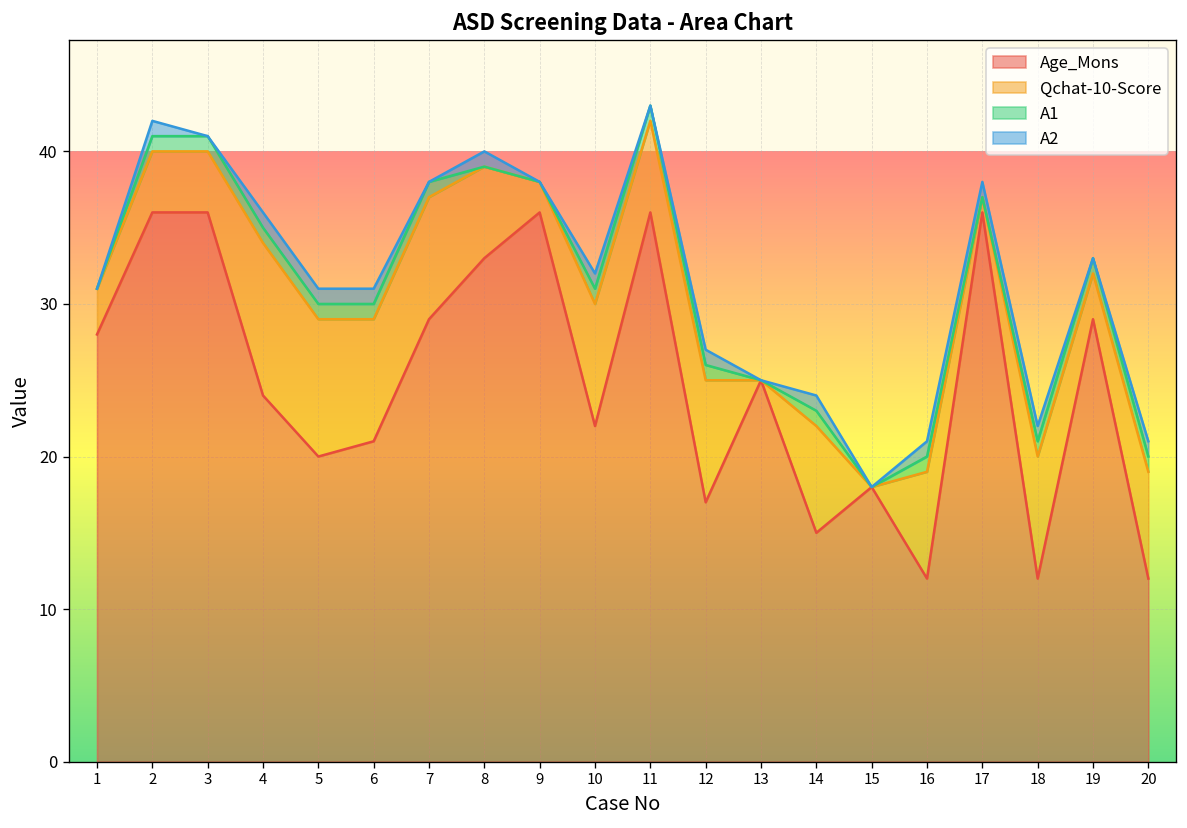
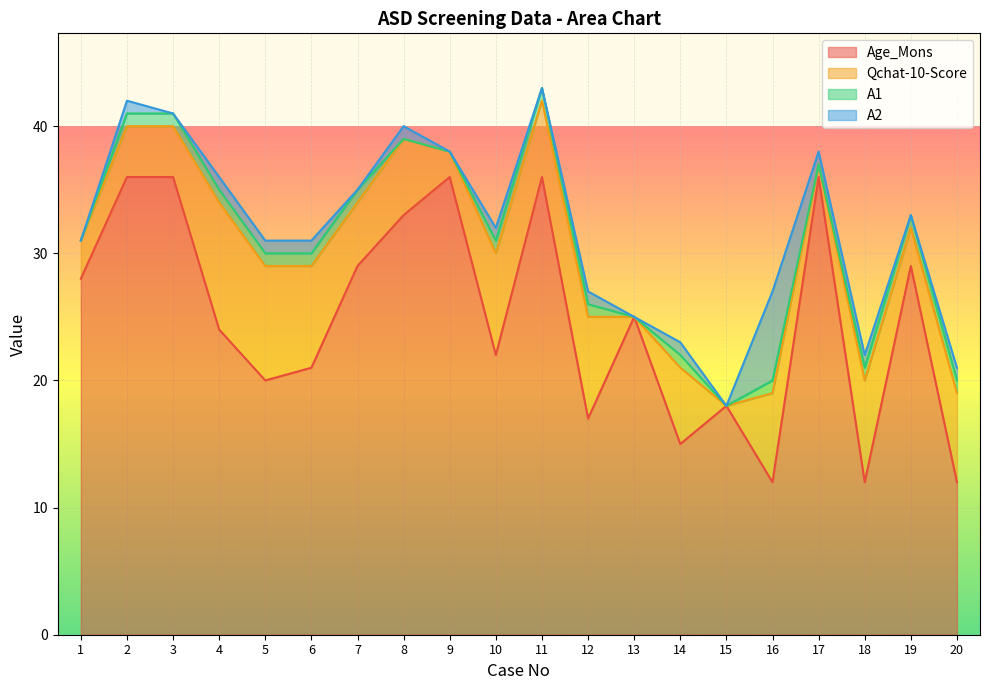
Qchat-10-Score, 7: 8 -> 5
Qchat-10-Score, 14: 7 -> 6
A2, 16: 1 -> 7
